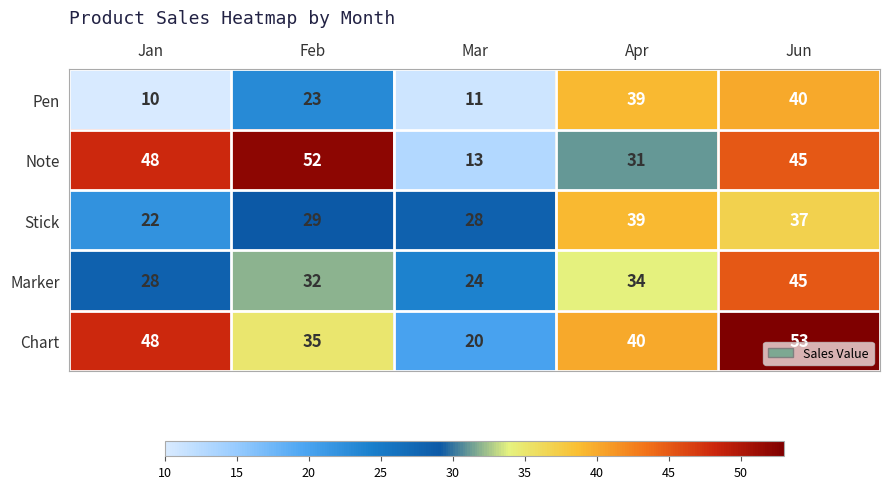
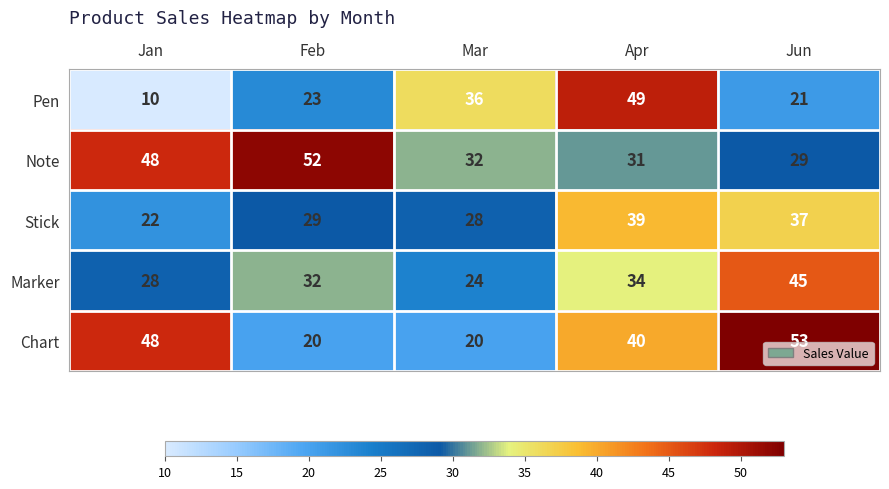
Pen, Mar: 11 -> 36
Pen, Apr: 39 -> 49
Pen, Jun: 40 -> 21
Note, Mar: 13 -> 32
Note, Jun: 45 -> 29
Chart, Feb: 35 -> 20
